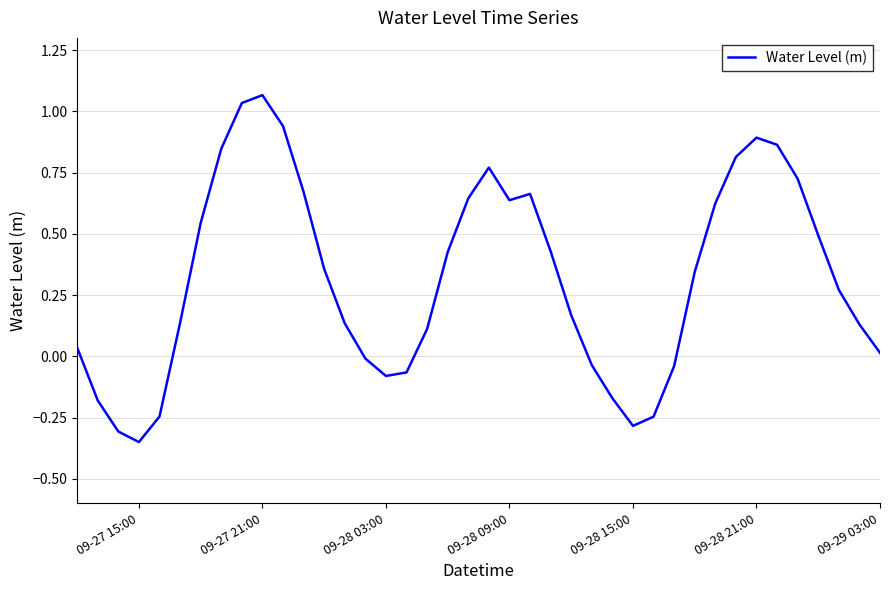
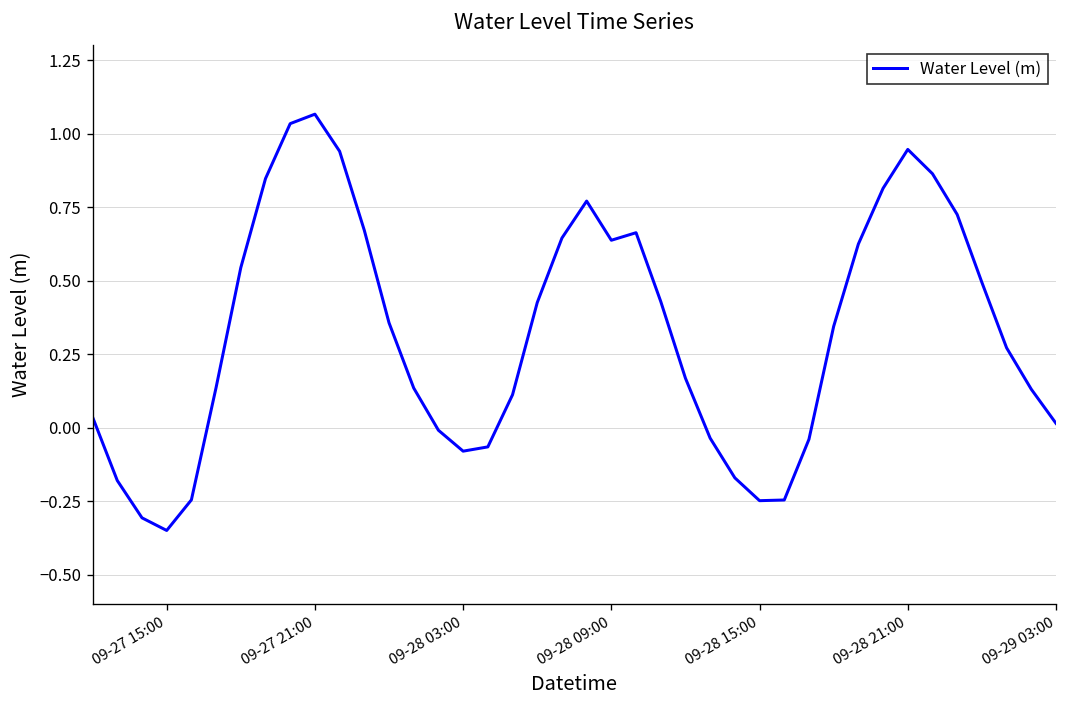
09-28 15:00: -0.28 -> -0.25
09-28 21:00: 0.89 -> 0.95
